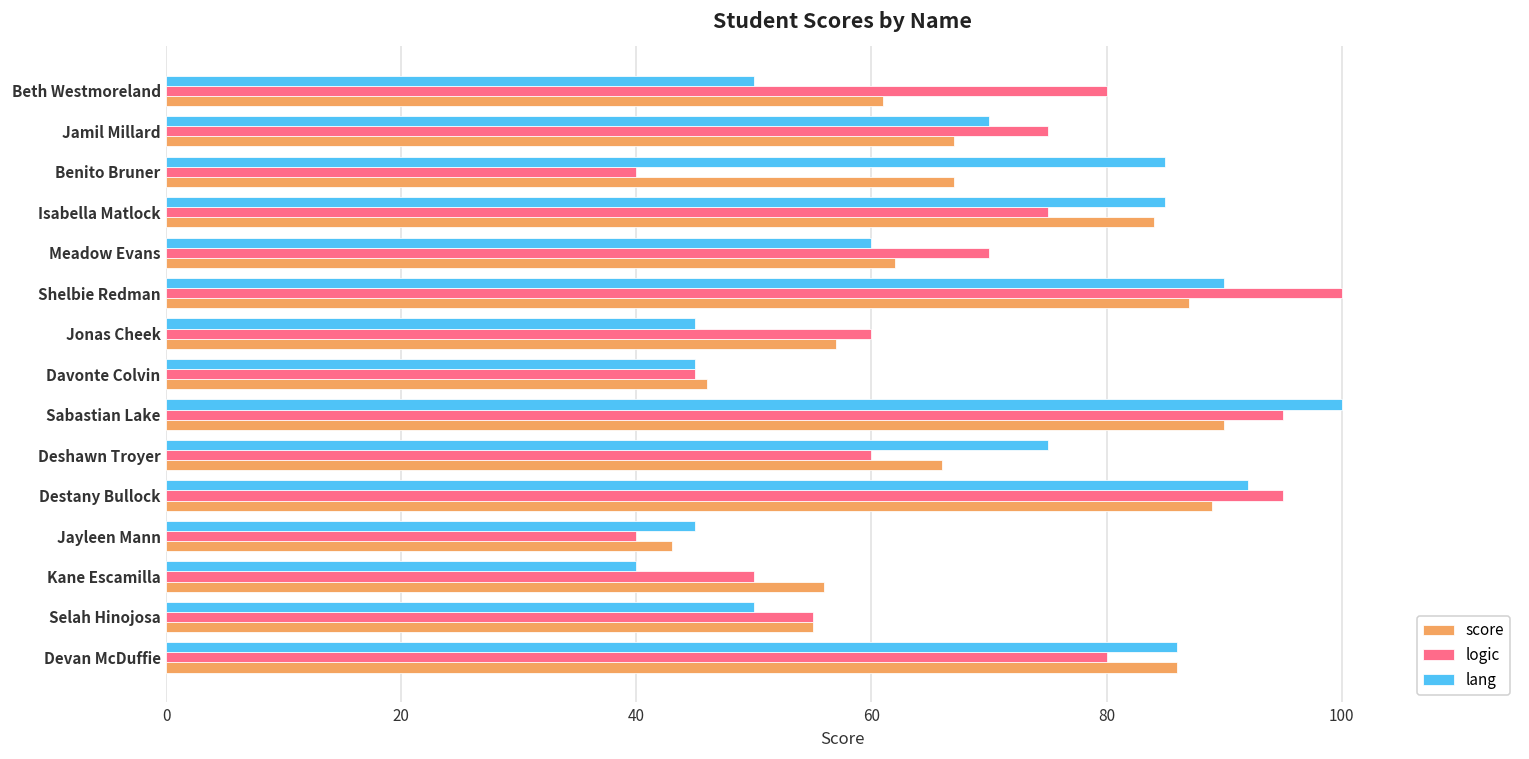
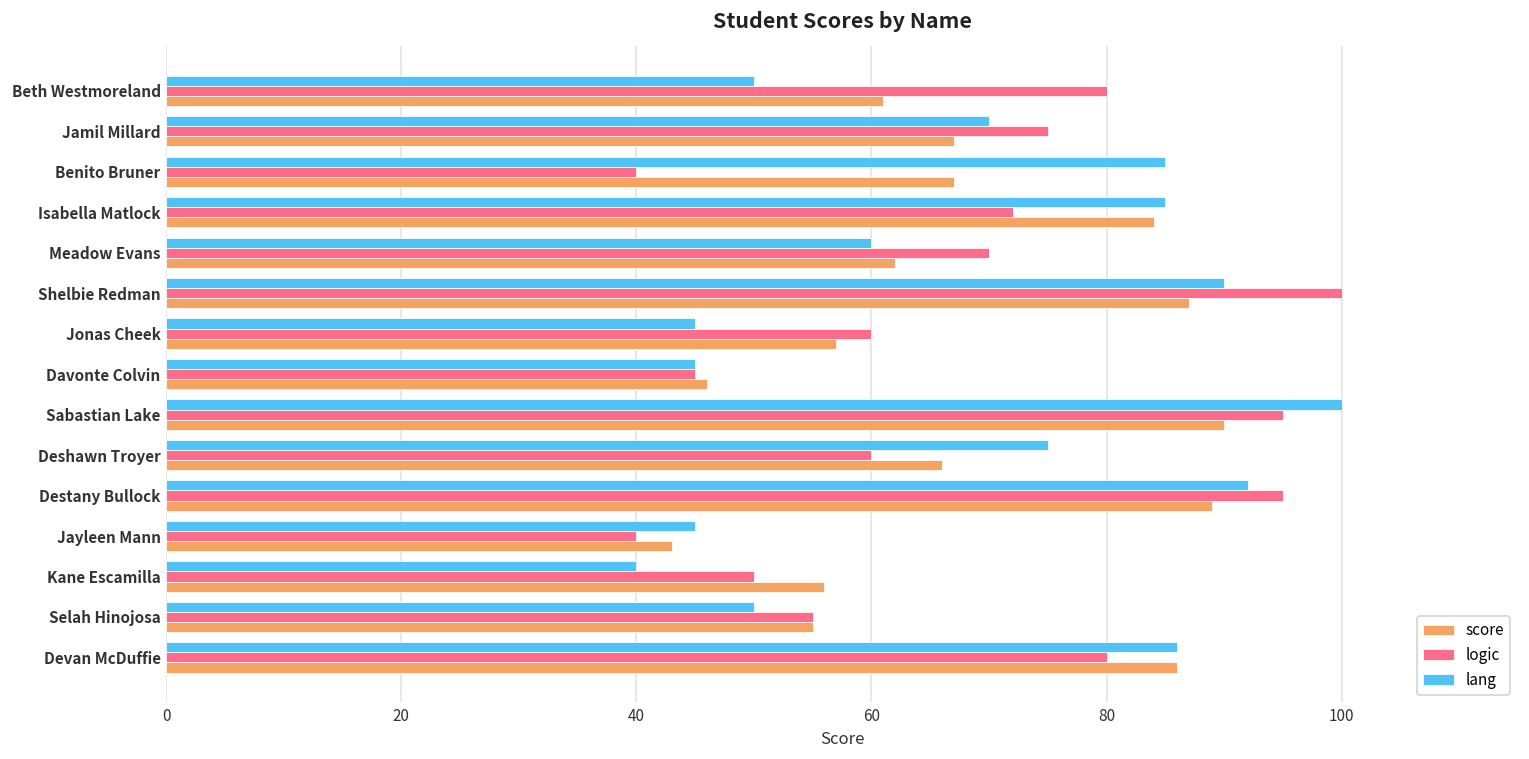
logic, Isabella Matlock: 75 -> 72
